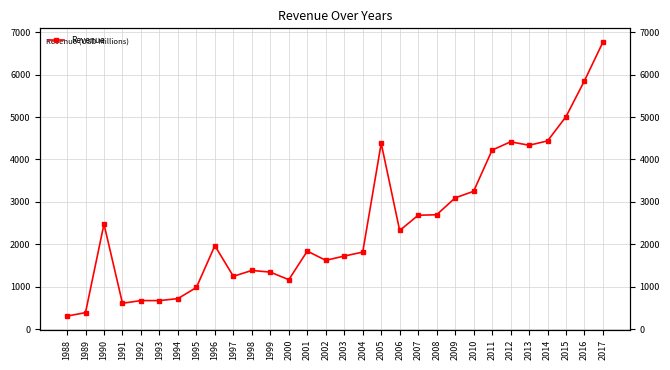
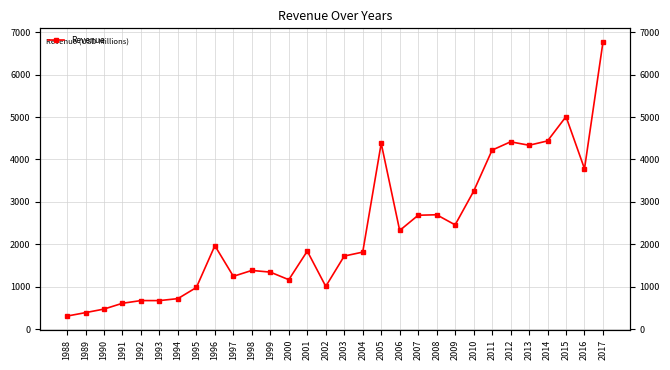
1990: 2500 -> 500
2002: 1600 -> 1000
2009: 3100 -> 2500
2016: 5900 -> 3800
